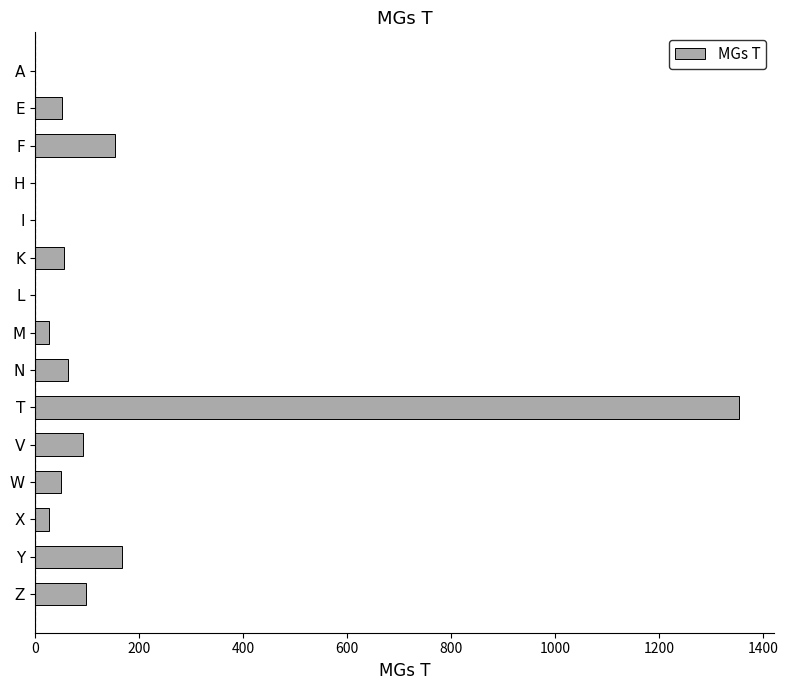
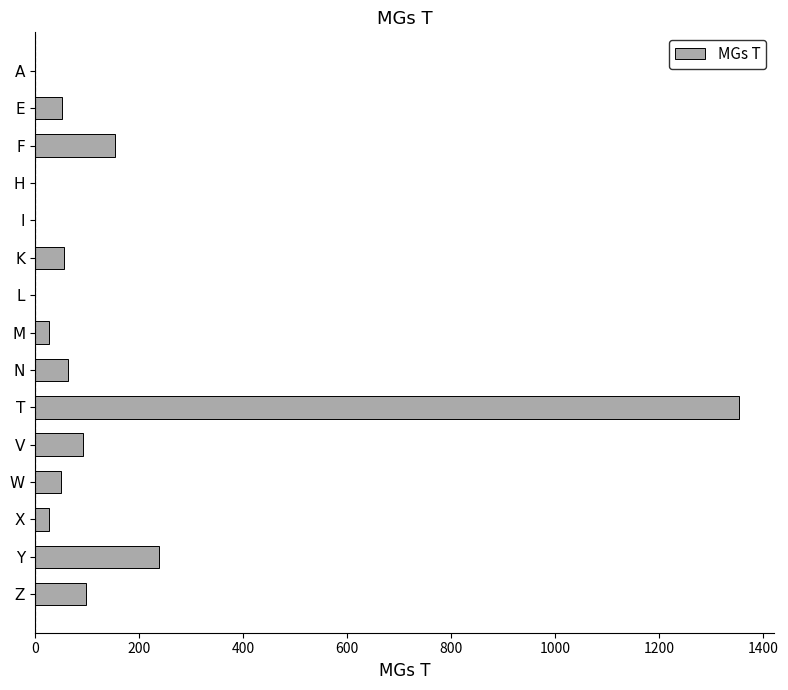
Y: 170 -> 240
